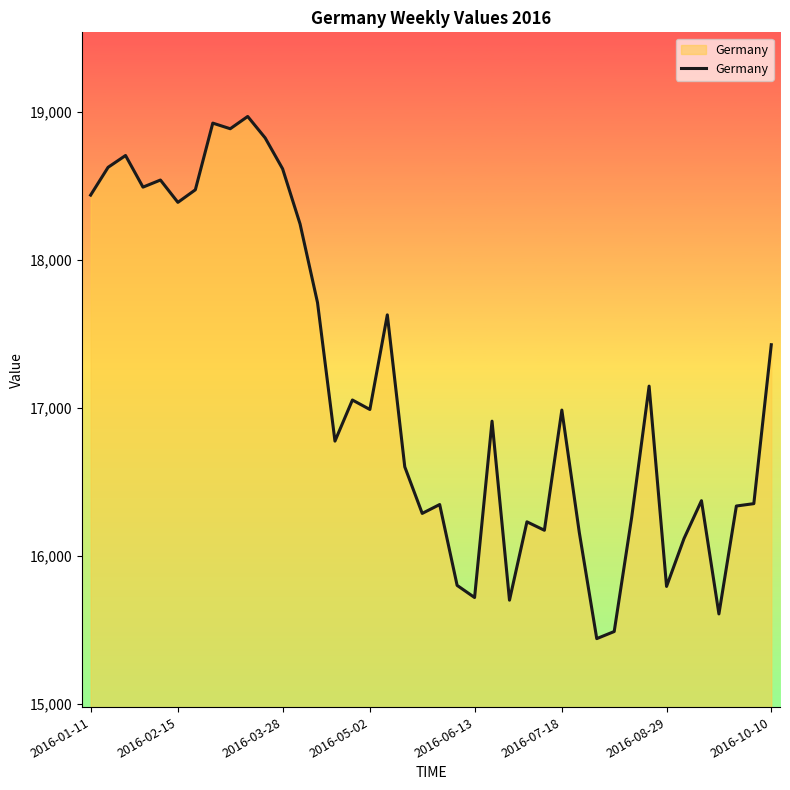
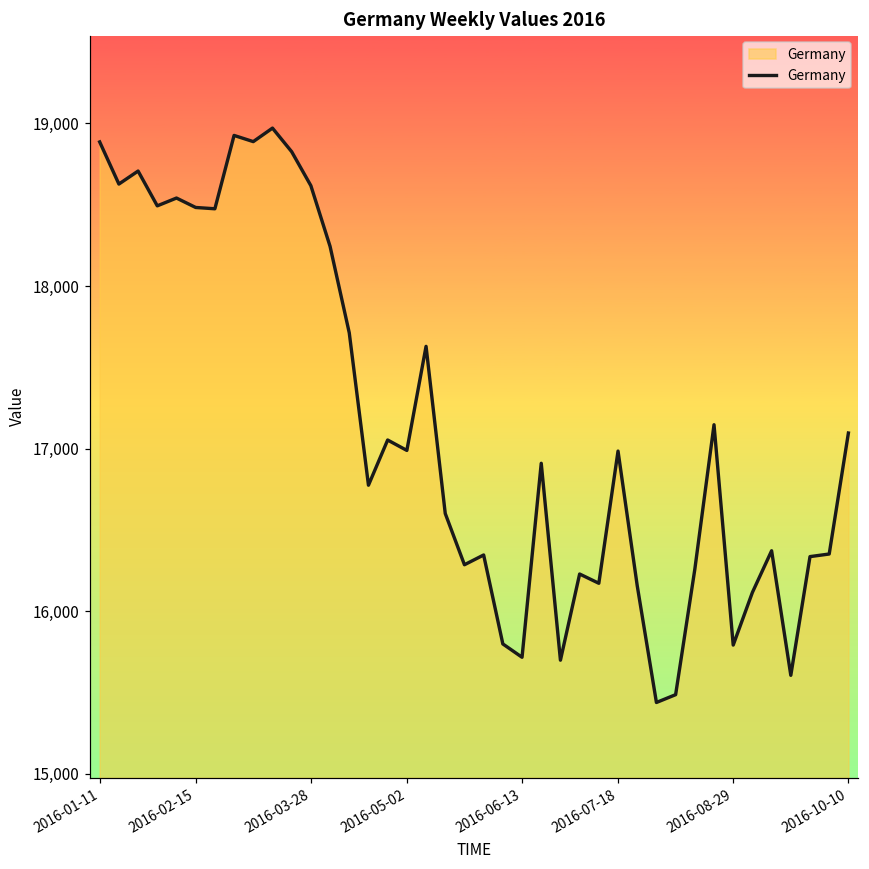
2016-01-11: 18,440 -> 18,890
2016-02-15: 18,390 -> 18,480
2016-10-10: 17,430 -> 17,100
